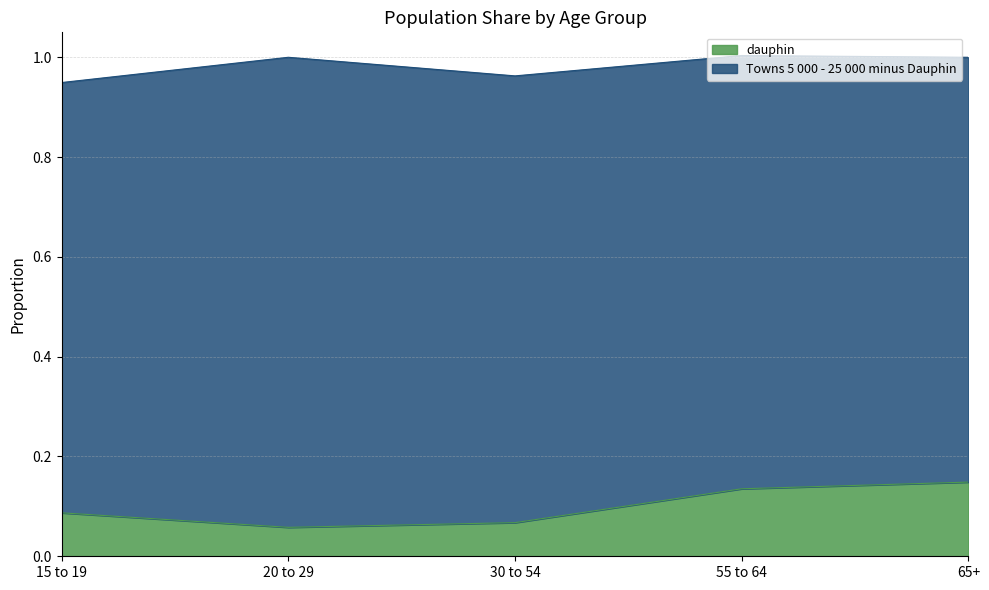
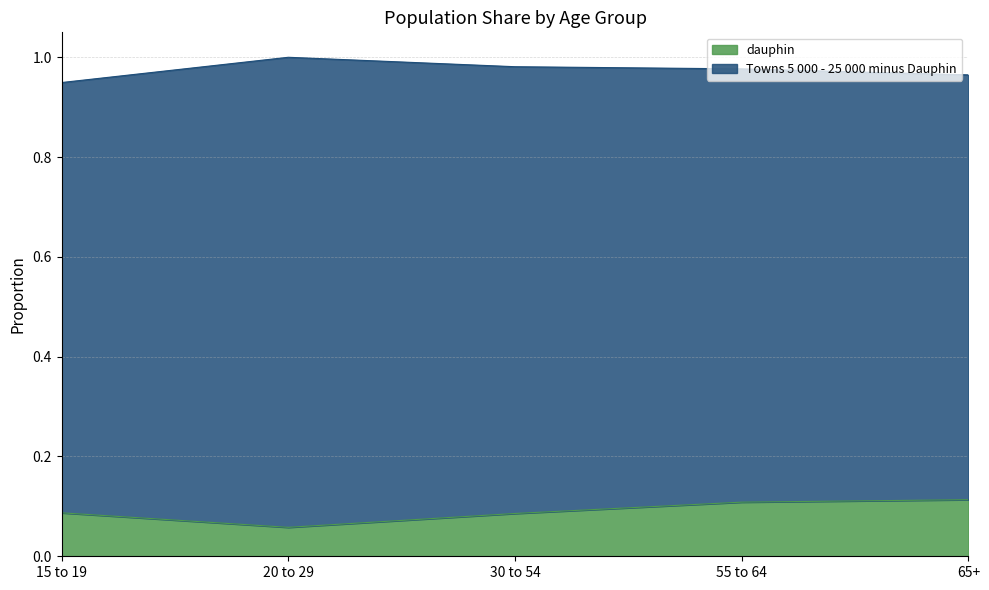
dauphin, 30 to 54: 0.07 -> 0.09
dauphin, 55 to 64: 0.14 -> 0.11
dauphin, 65+: 0.15 -> 0.11
